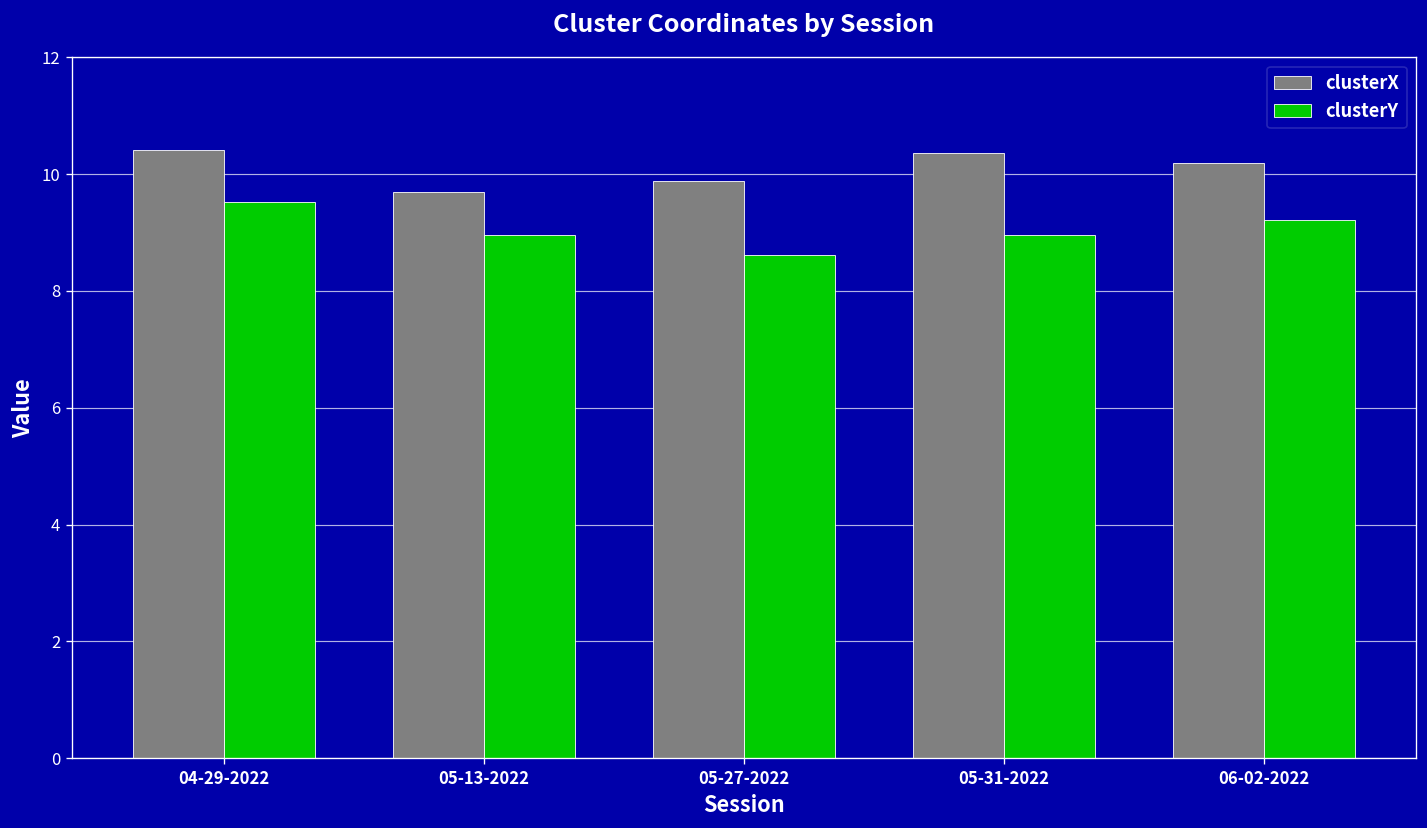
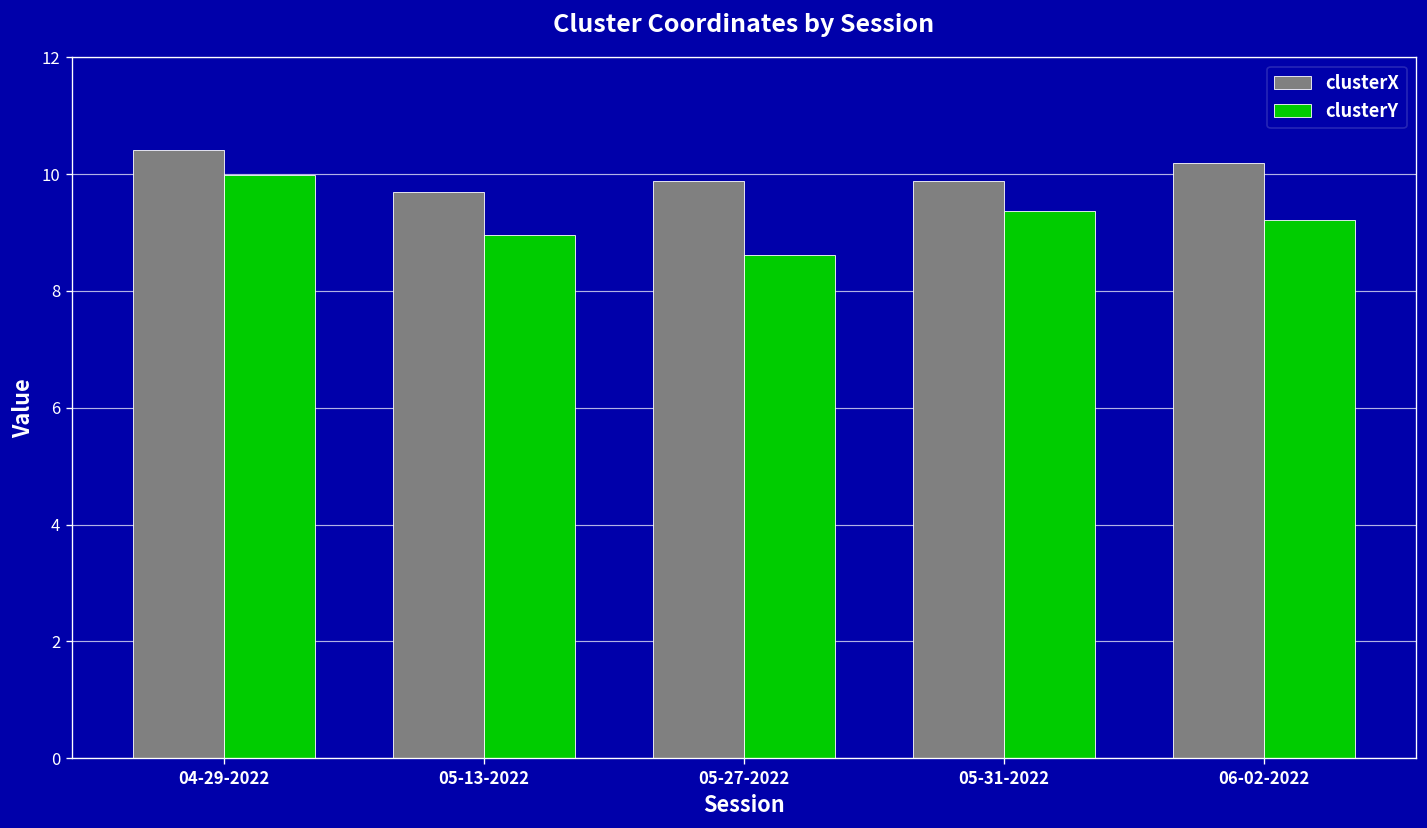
clusterY, 04-29-2022: 9.5 -> 10.0
clusterX, 05-31-2022: 10.4 -> 9.9
clusterY, 05-31-2022: 9.0 -> 9.4
